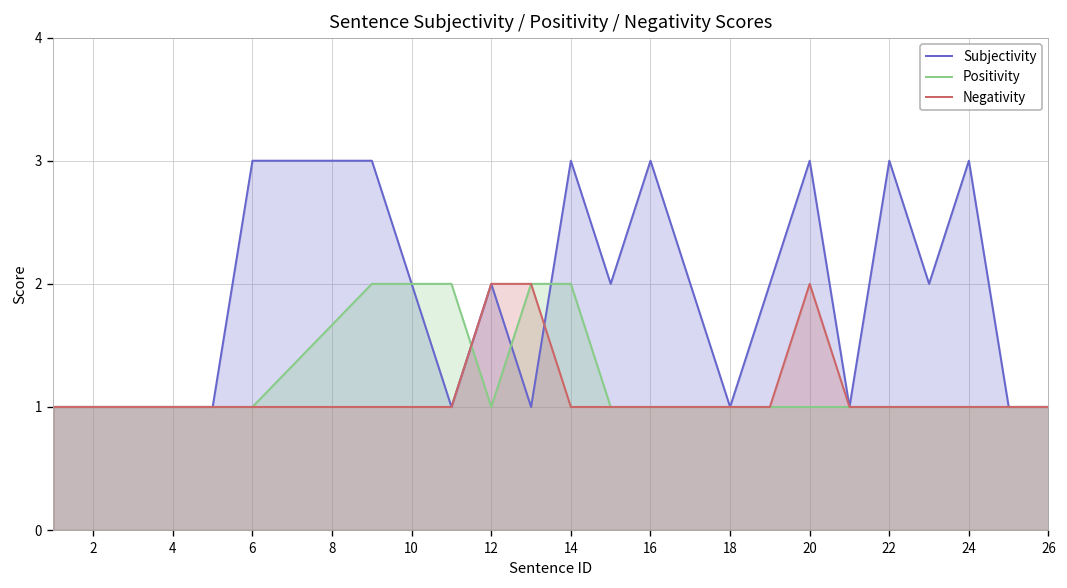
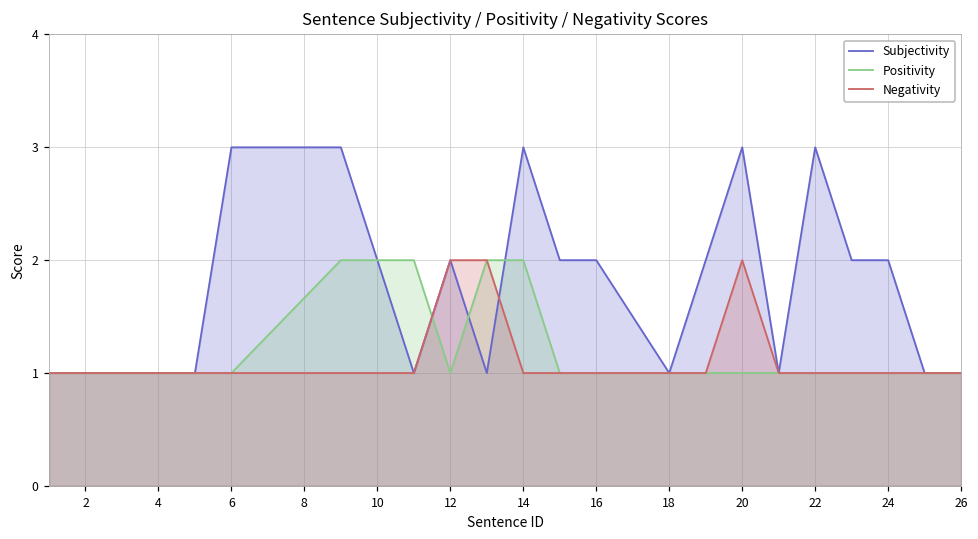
Subjectivity, 16: 3 -> 2
Subjectivity, 24: 3 -> 2
